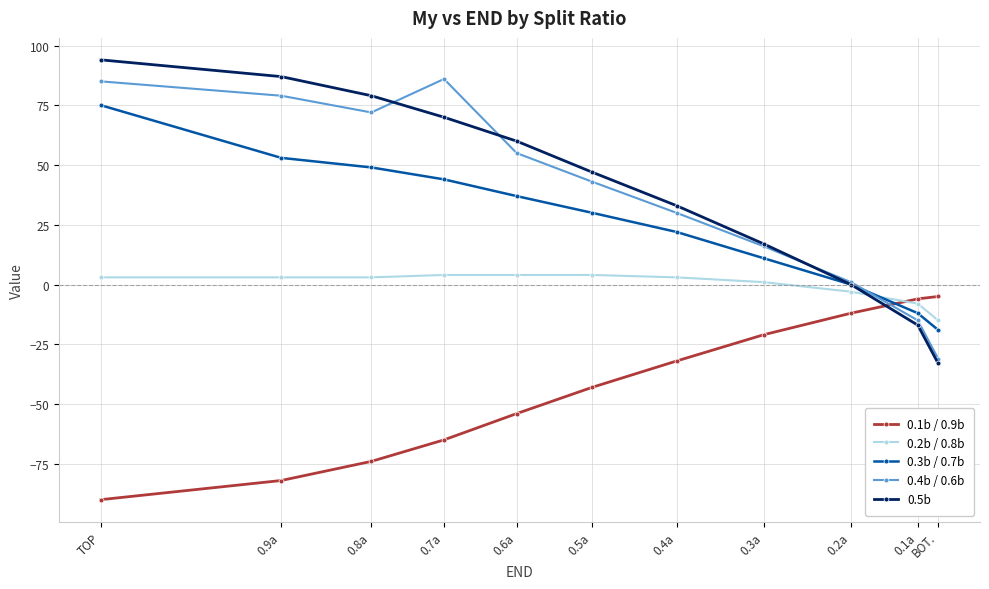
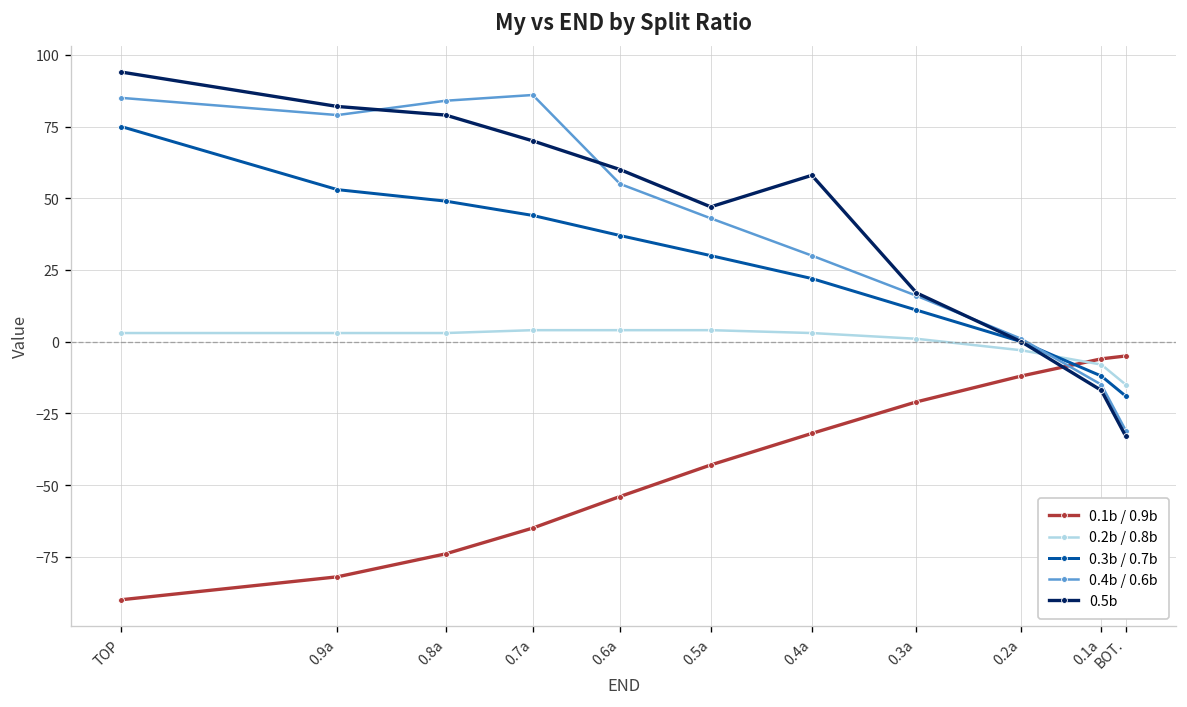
0.5b, 0.9a: 87 -> 82
0.4b / 0.6b, 0.8a: 72 -> 84
0.5b, 0.4a: 33 -> 58
